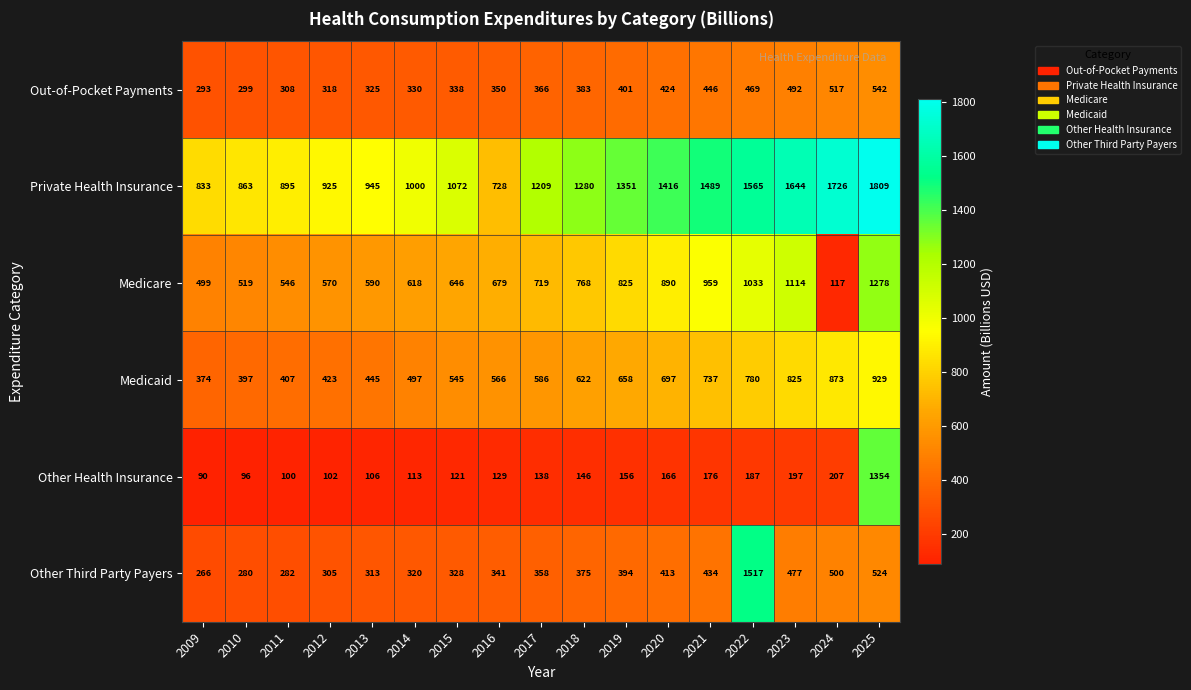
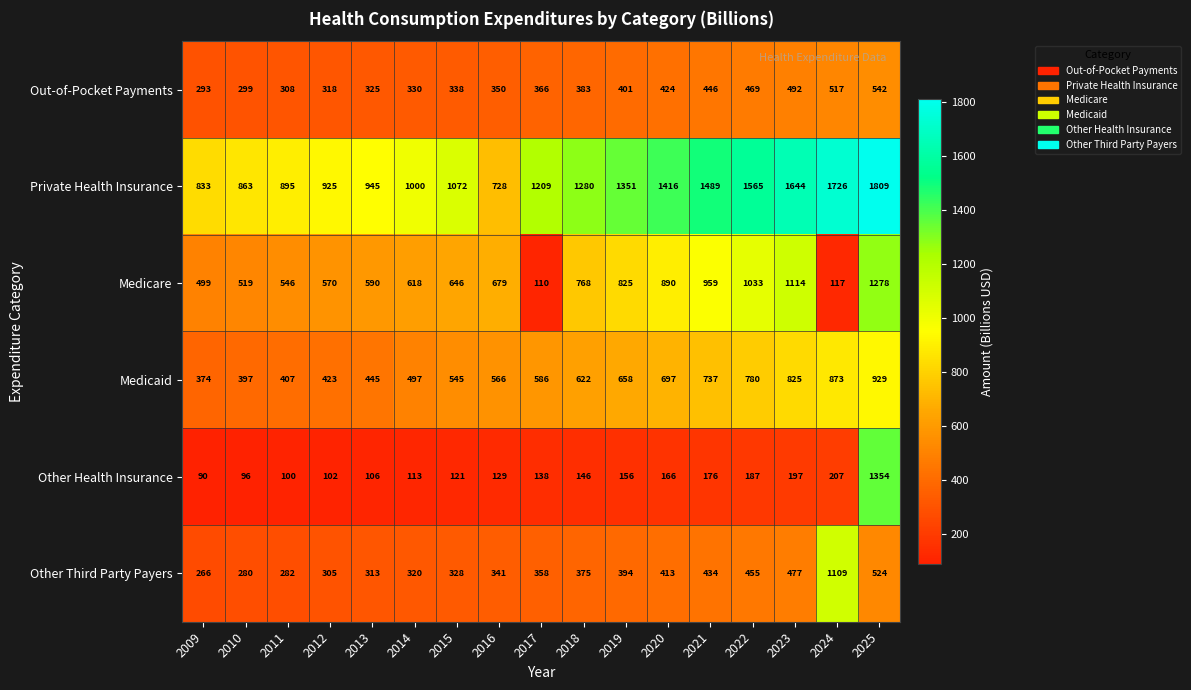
Medicare, 2017: 719 -> 110
Other Third Party Payers, 2022: 1517 -> 455
Other Third Party Payers, 2024: 500 -> 1109
